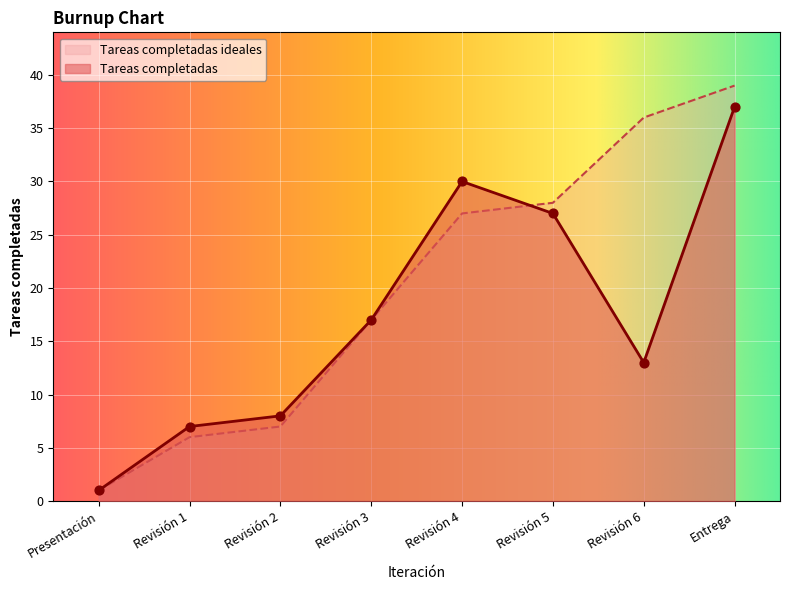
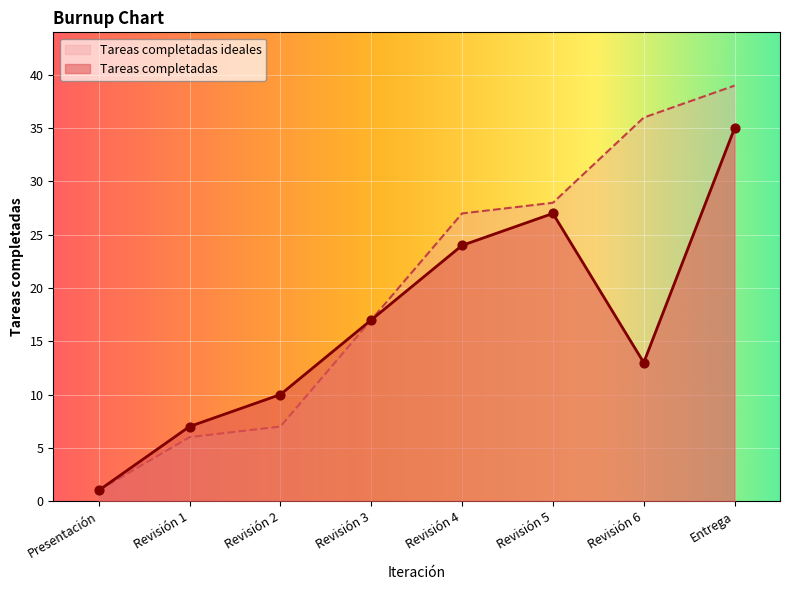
Tareas completadas, Revisión 2: 8 -> 10
Tareas completadas, Revisión 4: 30 -> 24
Tareas completadas, Entrega: 37 -> 35
